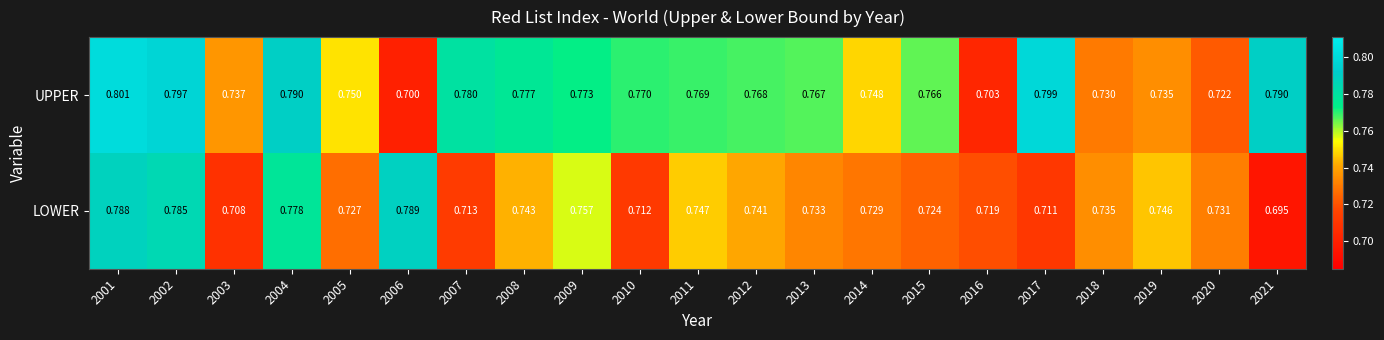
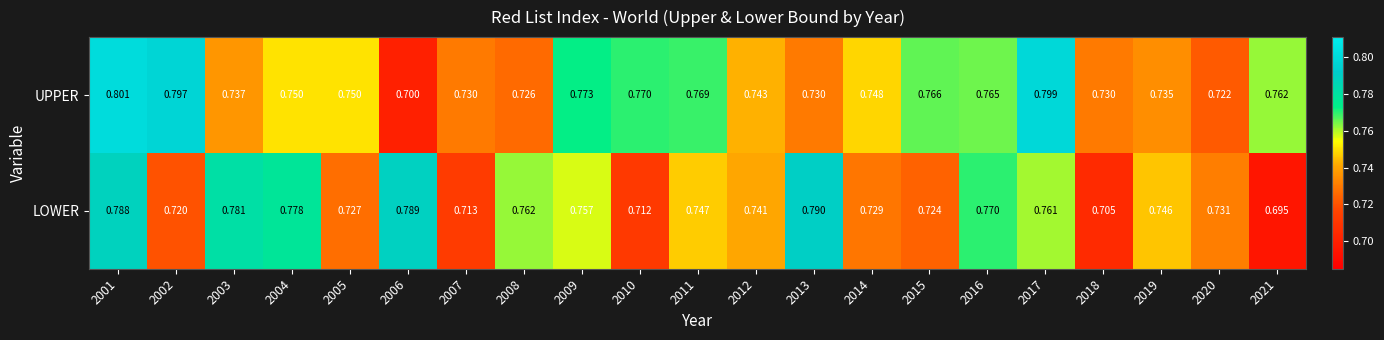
UPPER, 2004: 0.790 -> 0.750
UPPER, 2007: 0.780 -> 0.730
UPPER, 2008: 0.777 -> 0.726
UPPER, 2012: 0.768 -> 0.743
UPPER, 2013: 0.767 -> 0.730
UPPER, 2016: 0.703 -> 0.765
UPPER, 2021: 0.790 -> 0.762
LOWER, 2002: 0.785 -> 0.720
LOWER, 2003: 0.708 -> 0.781
LOWER, 2008: 0.743 -> 0.762
LOWER, 2013: 0.733 -> 0.790
LOWER, 2016: 0.719 -> 0.770
LOWER, 2017: 0.711 -> 0.761
LOWER, 2018: 0.735 -> 0.705
